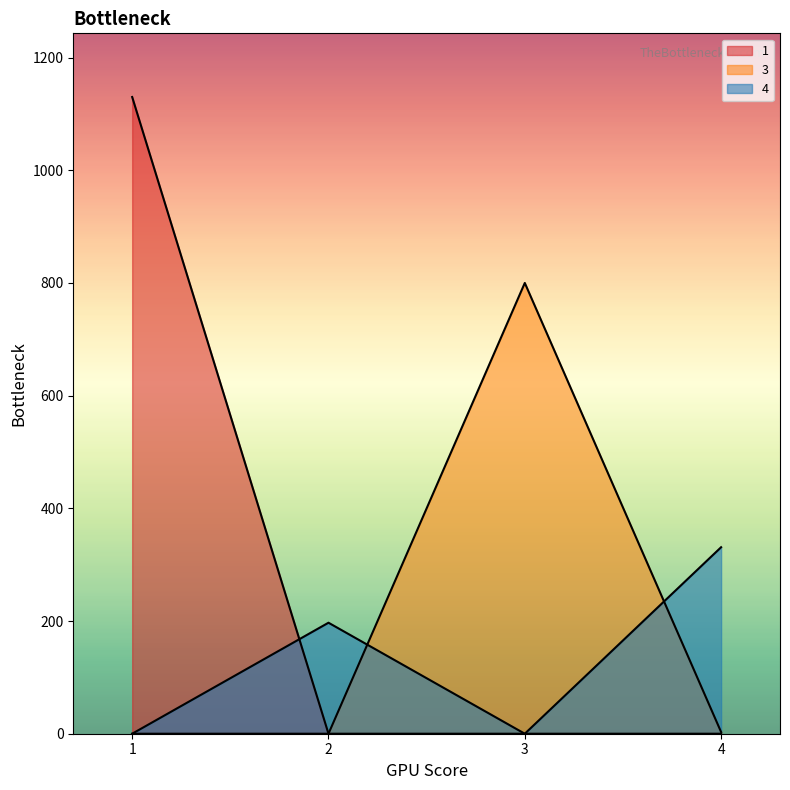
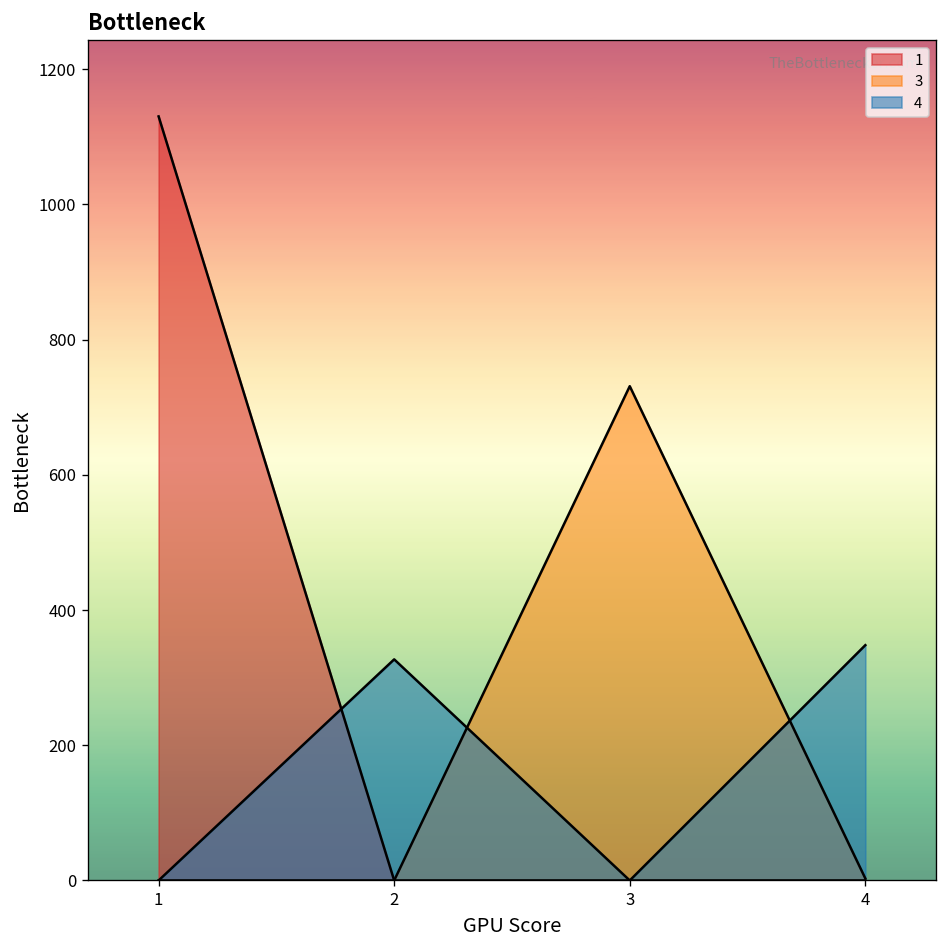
4, 2: 200 -> 330
3, 3: 800 -> 730
4, 4: 330 -> 350
